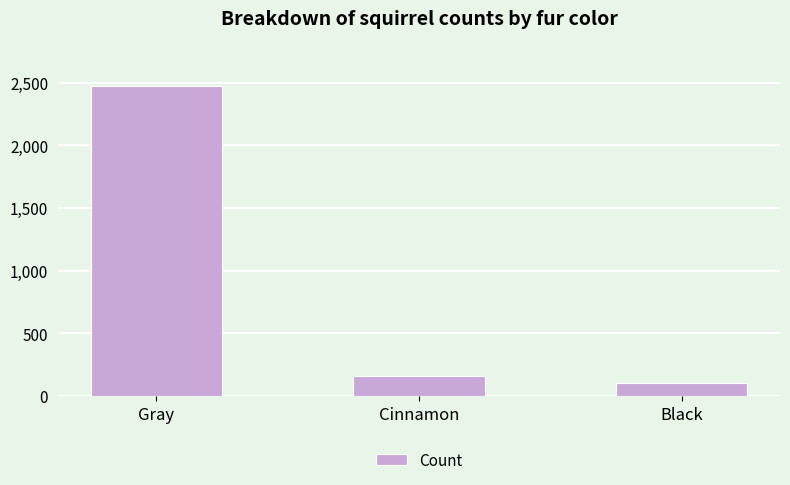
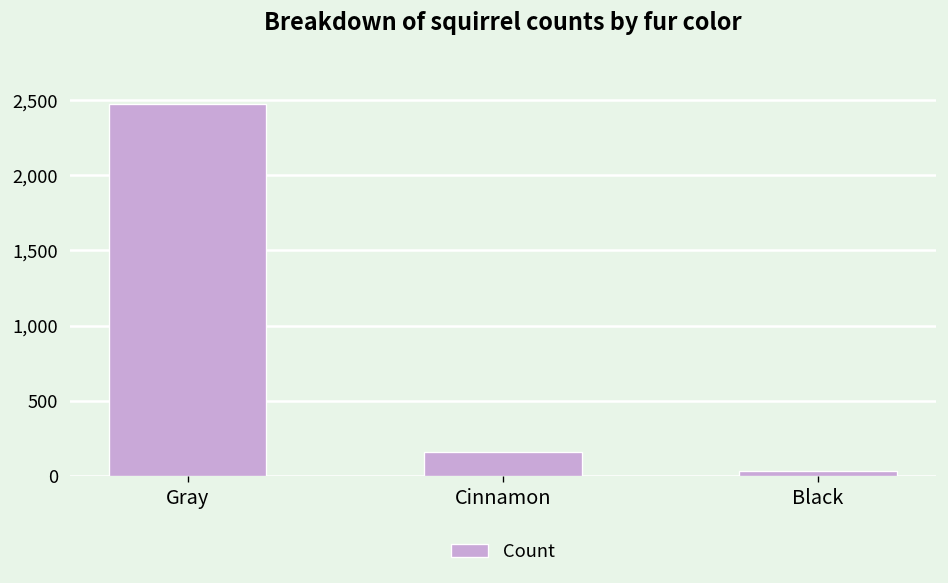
Black: 100 -> 30
